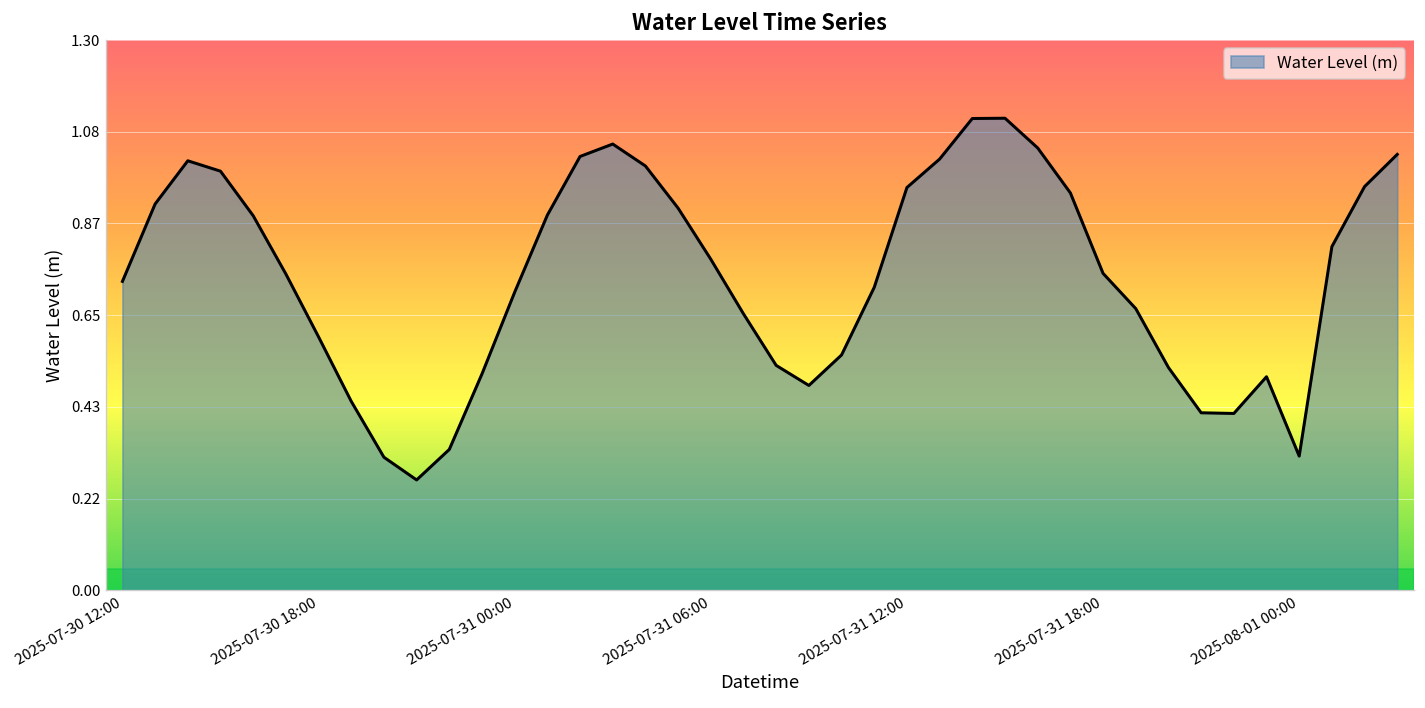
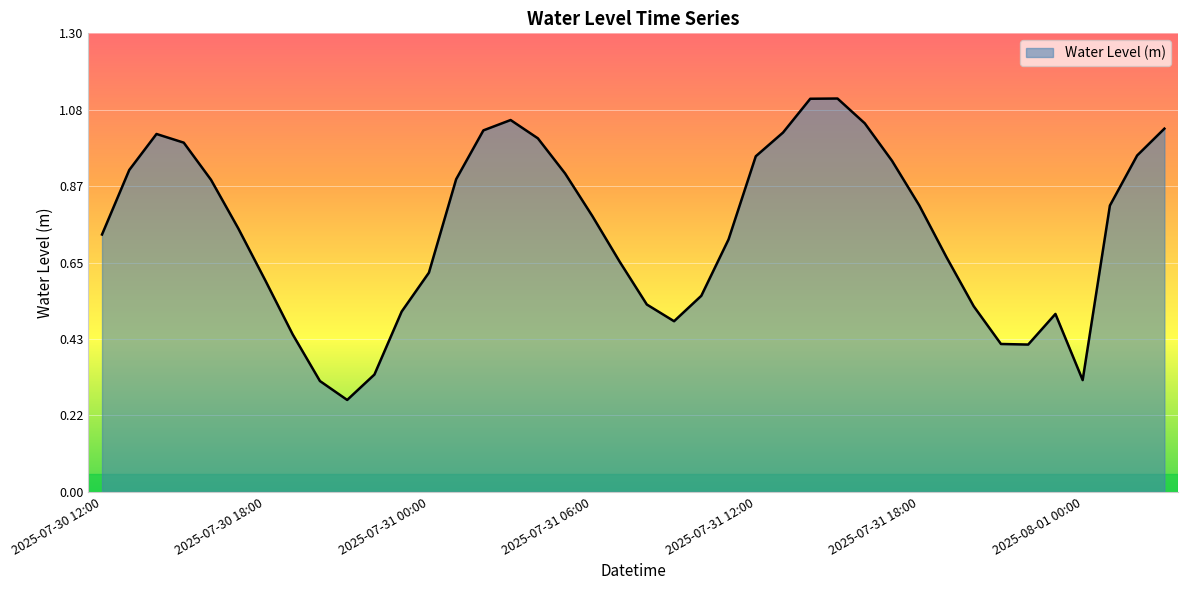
2025-07-31 00:00: 0.70 -> 0.62
2025-07-31 18:00: 0.75 -> 0.81
